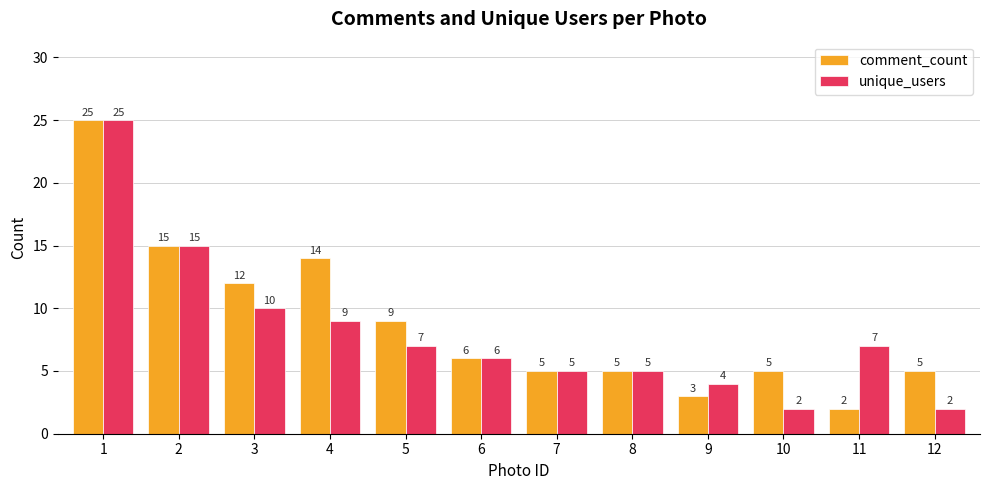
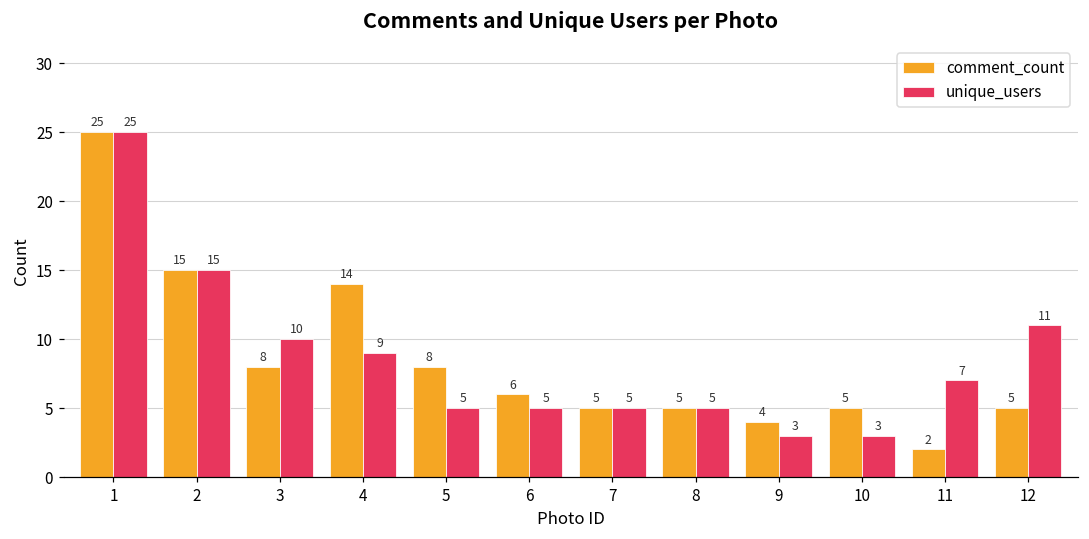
comment_count, 3: 12 -> 8
comment_count, 5: 9 -> 8
unique_users, 5: 7 -> 5
unique_users, 6: 6 -> 5
comment_count, 9: 3 -> 4
unique_users, 9: 4 -> 3
unique_users, 10: 2 -> 3
unique_users, 12: 2 -> 11
